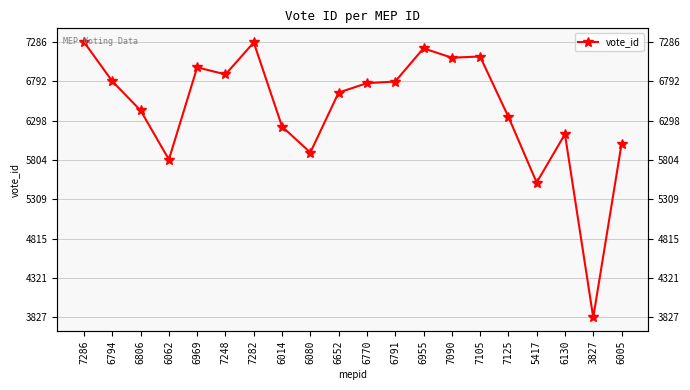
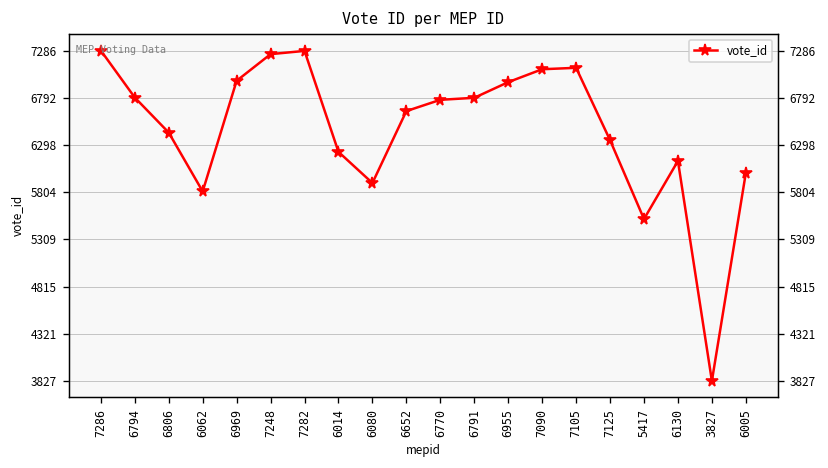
7248: 6900 -> 7200
6955: 7200 -> 7000
